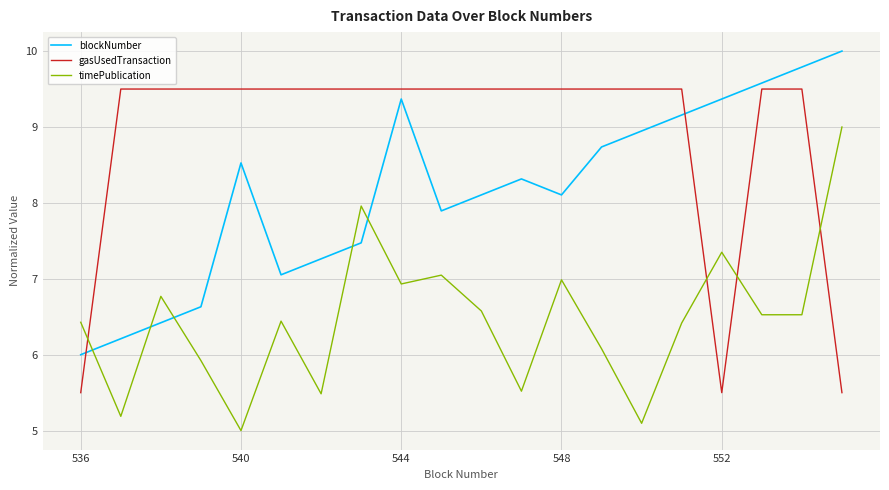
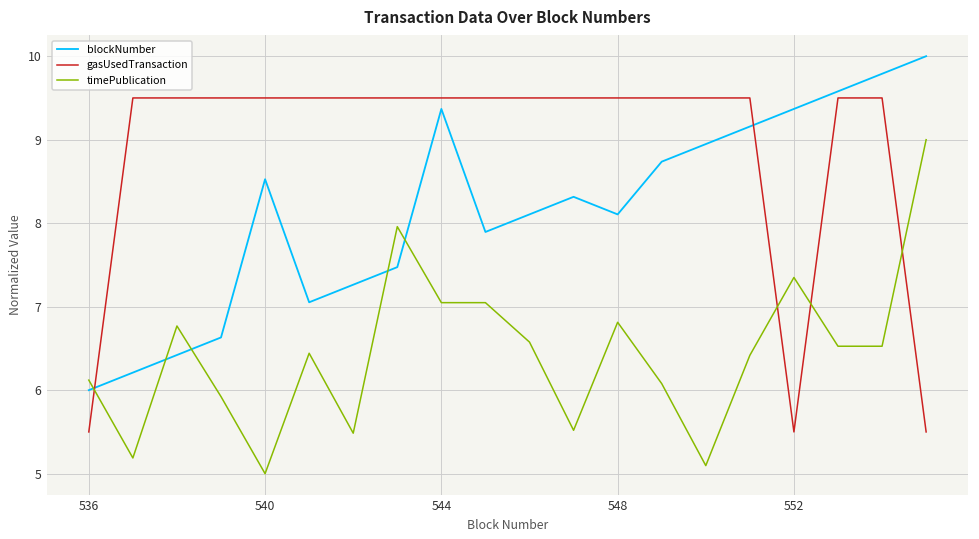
timePublication, 536: 6.4 -> 6.1
timePublication, 544: 6.9 -> 7.0
timePublication, 548: 7.0 -> 6.8
